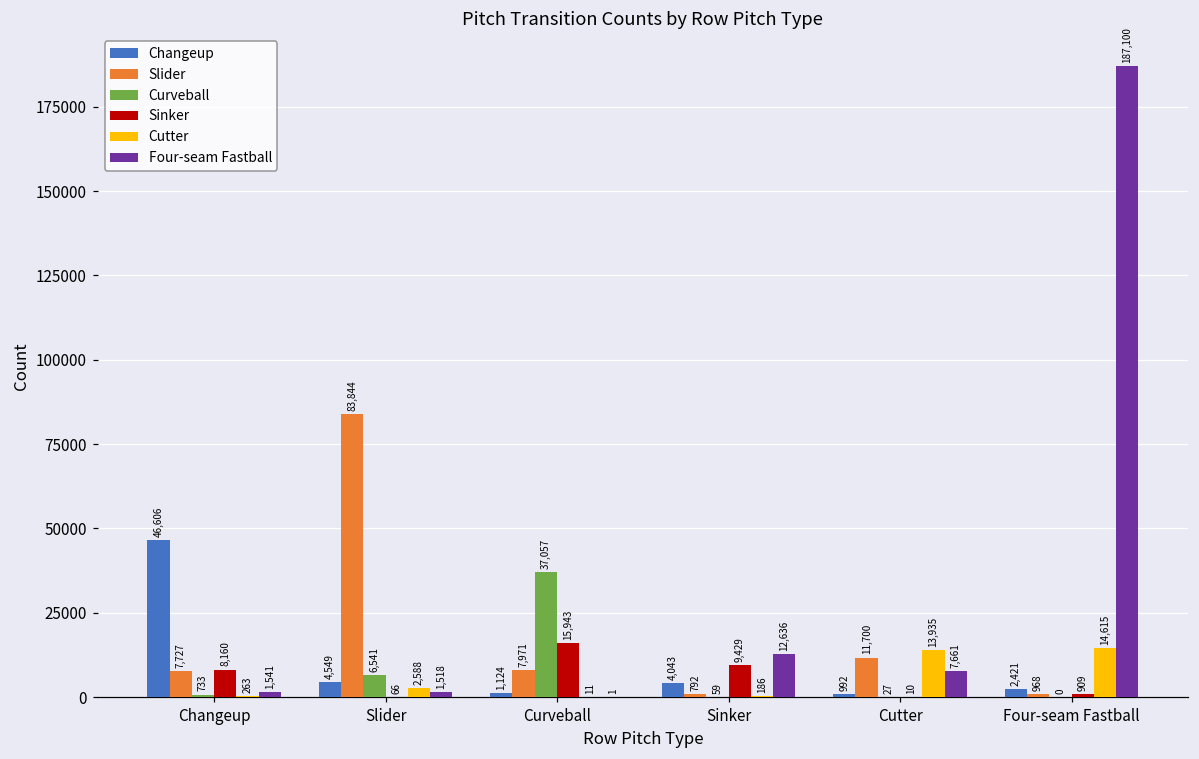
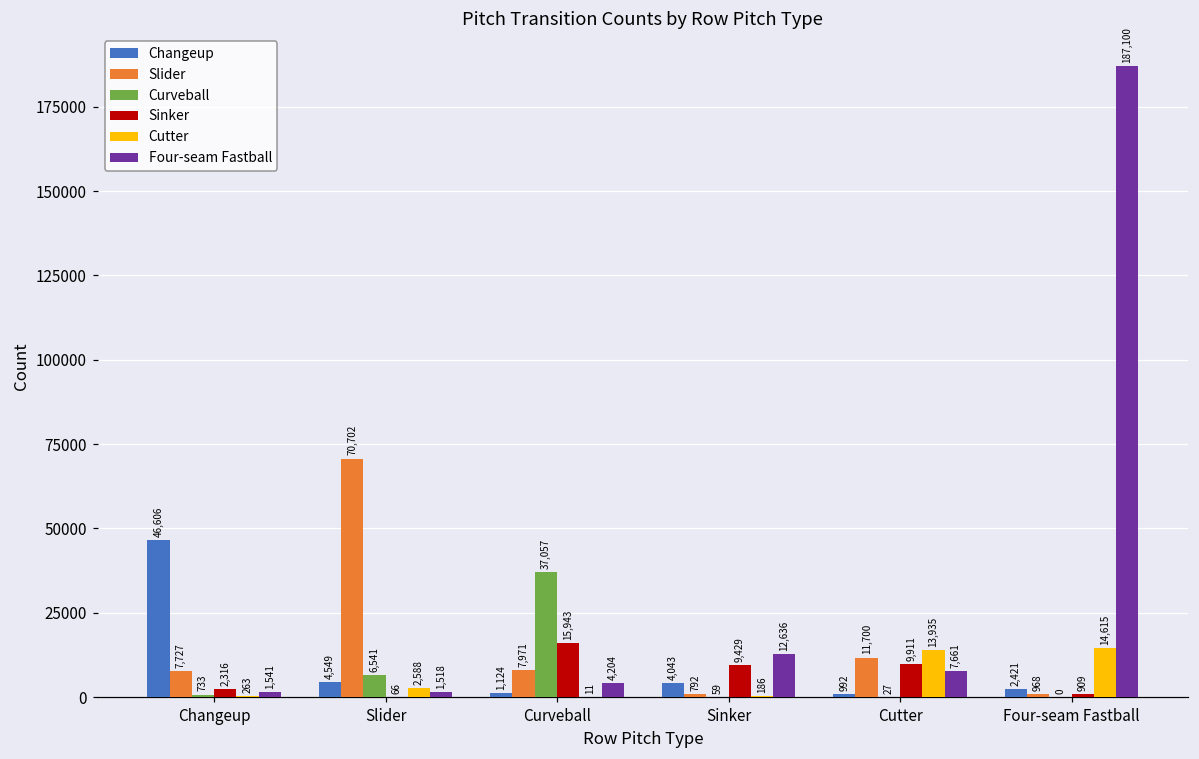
Sinker, Changeup: 8,160 -> 2,316
Slider, Slider: 83,844 -> 70,702
Four-seam Fastball, Curveball: 1 -> 4,204
Sinker, Cutter: 10 -> 9,911
